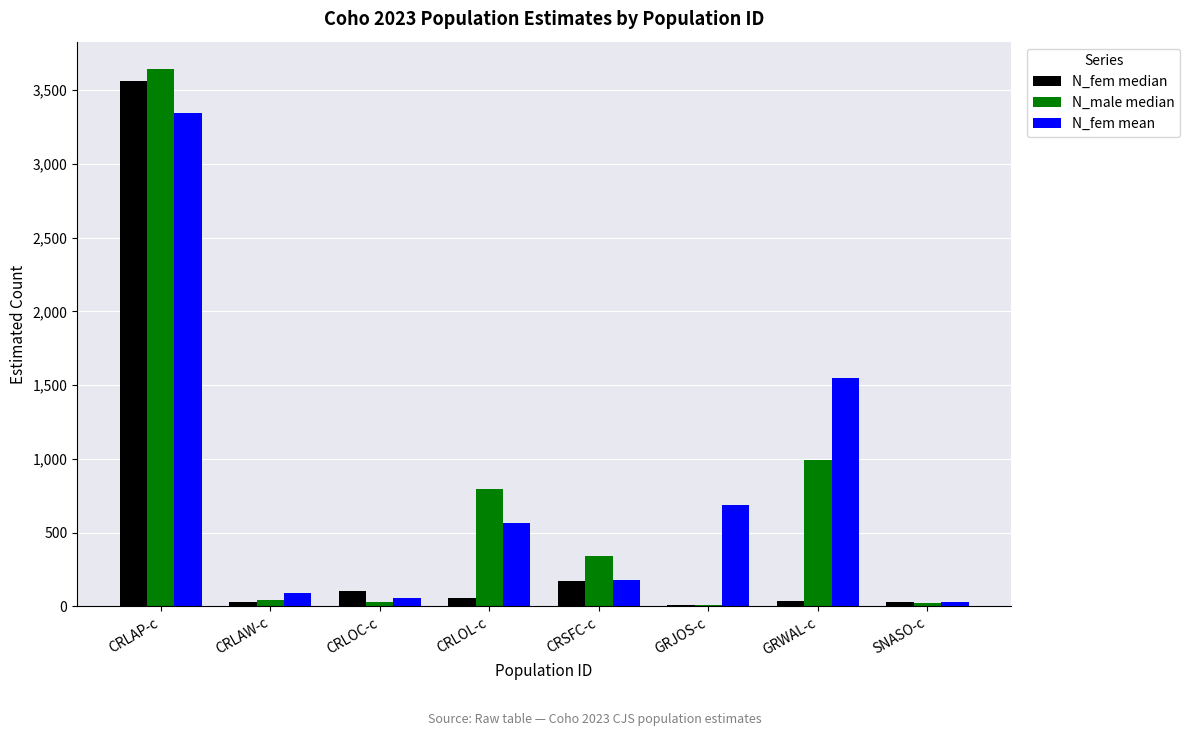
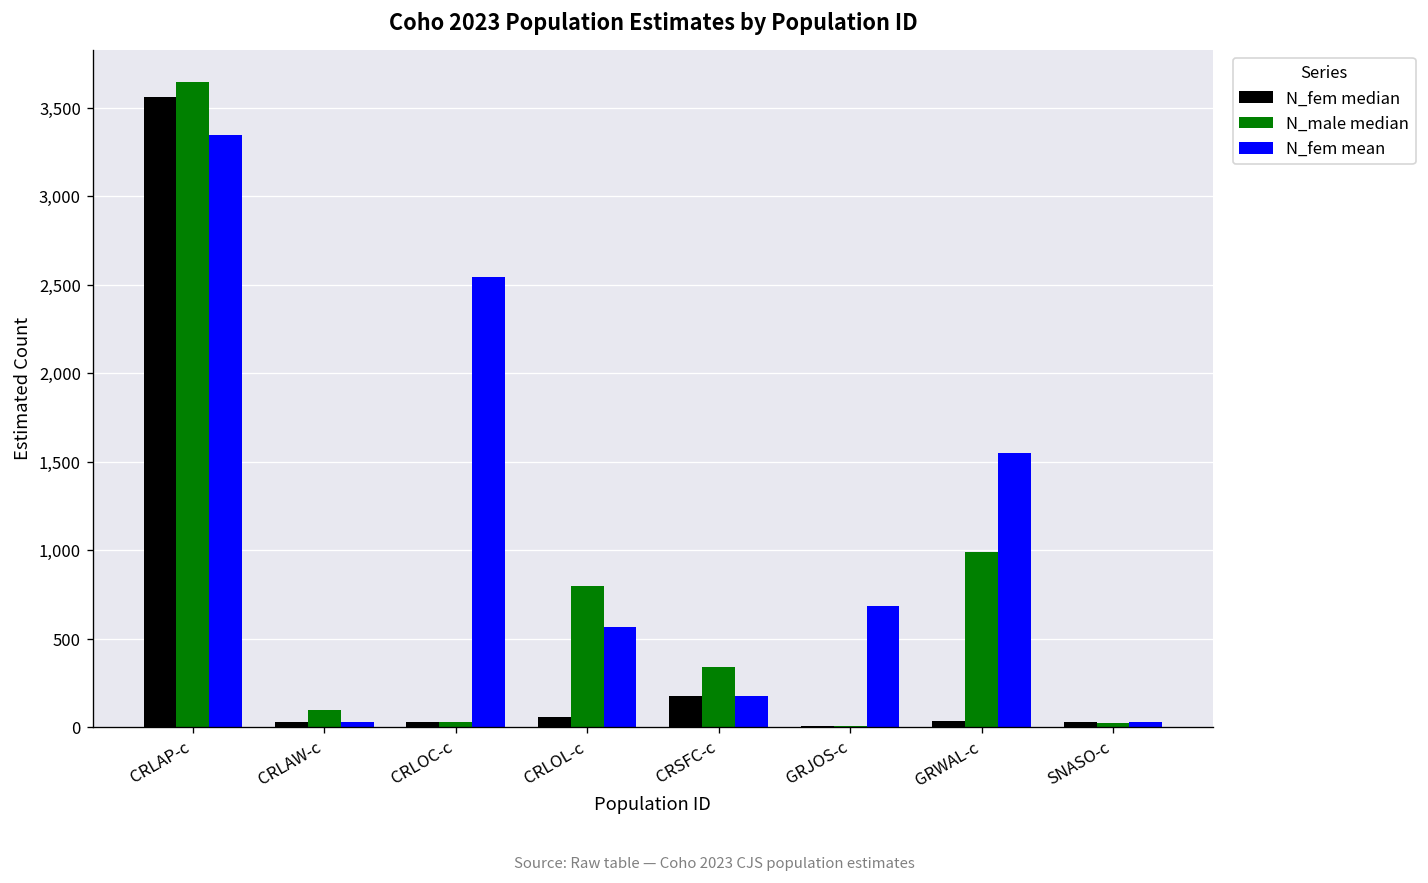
N_male median, CRLAW-c: 40 -> 100
N_fem mean, CRLAW-c: 90 -> 30
N_fem median, CRLOC-c: 100 -> 30
N_fem mean, CRLOC-c: 50 -> 2,540
